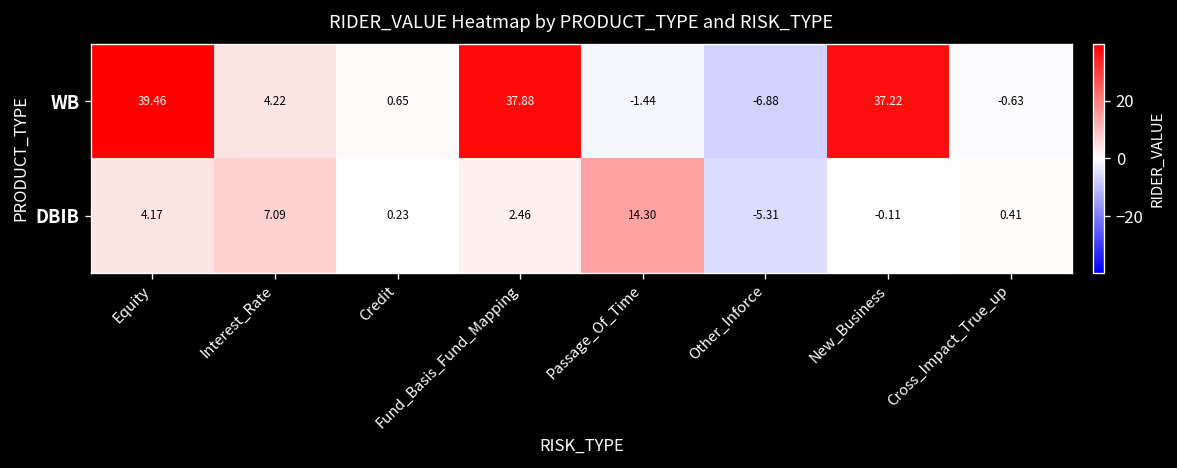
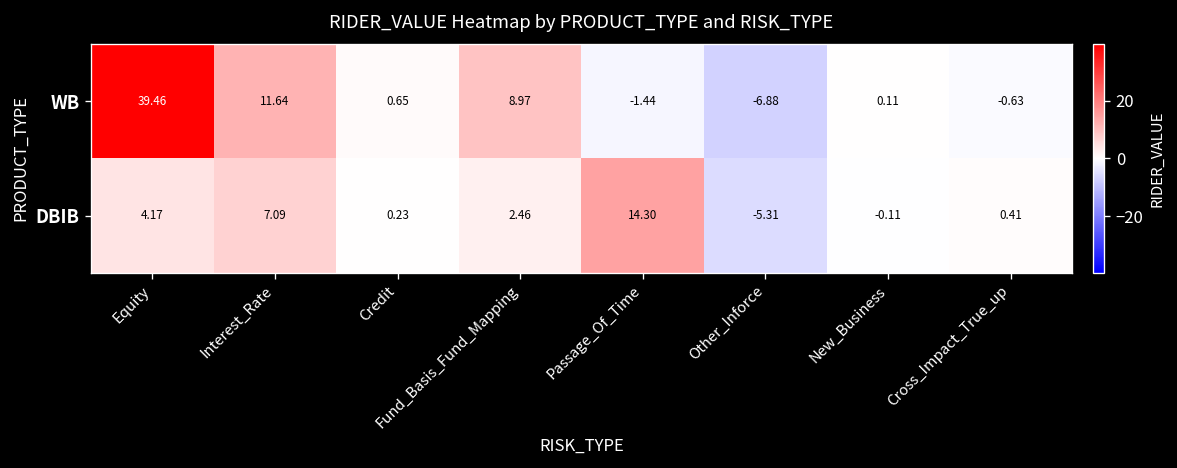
WB, Interest_Rate: 4.22 -> 11.64
WB, Fund_Basis_Fund_Mapping: 37.88 -> 8.97
WB, New_Business: 37.22 -> 0.11
